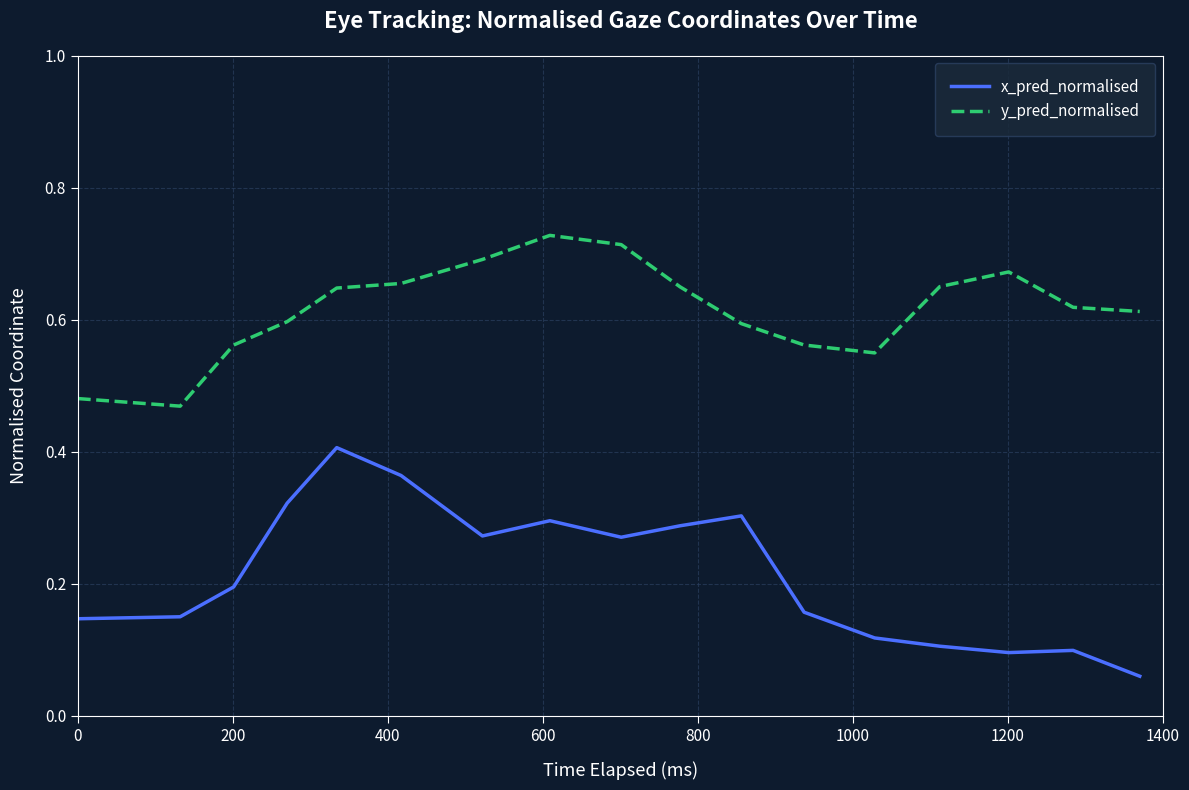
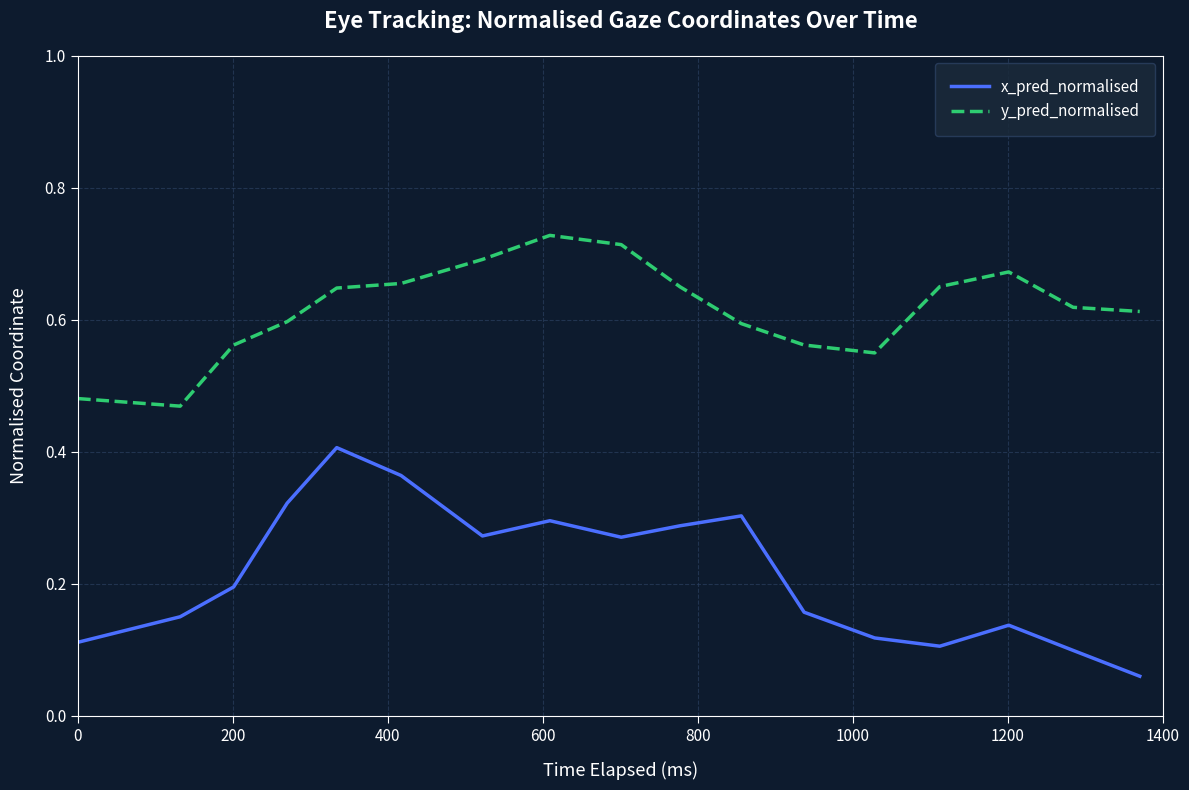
x_pred_normalised, 0: 0.15 -> 0.11
x_pred_normalised, 1200: 0.10 -> 0.14
